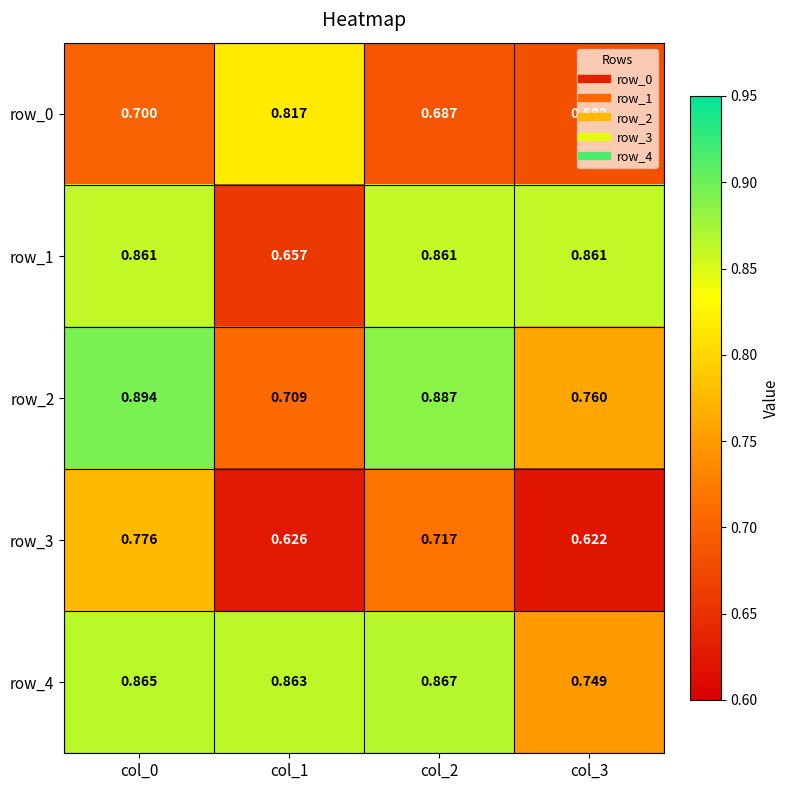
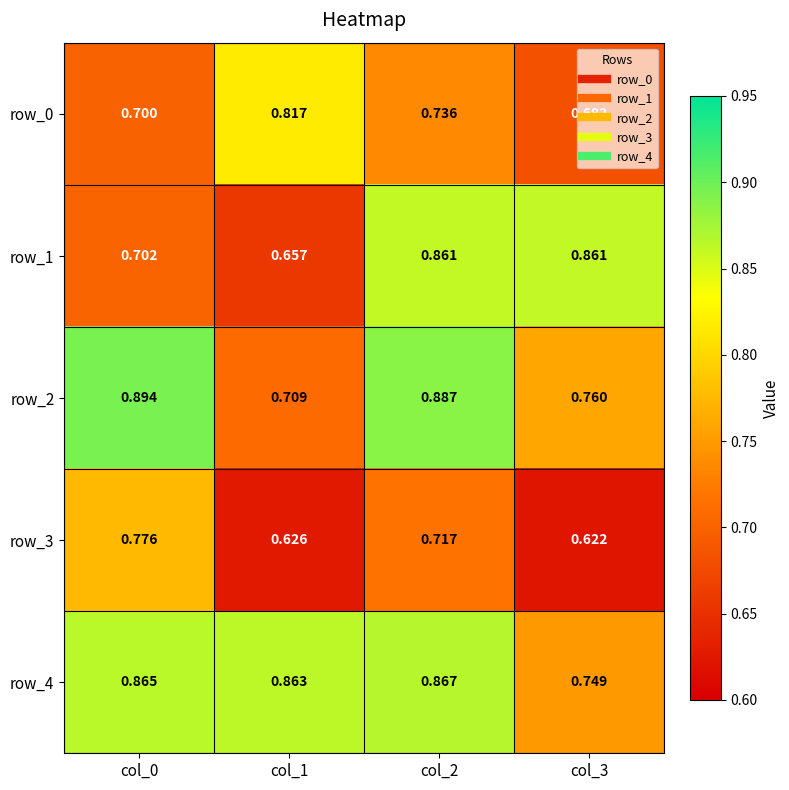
row_0, col_2: 0.687 -> 0.736
row_1, col_0: 0.861 -> 0.702
